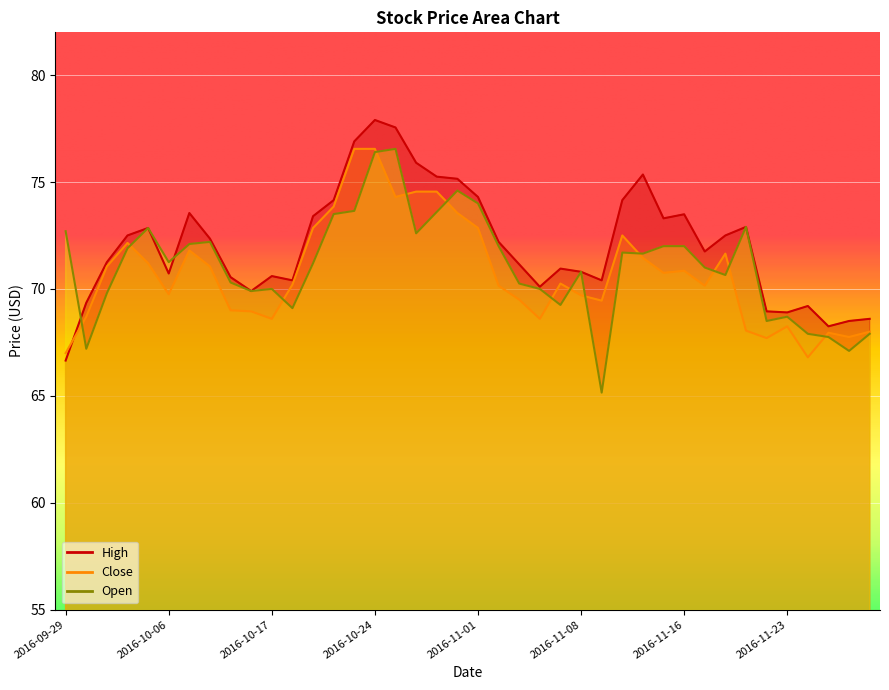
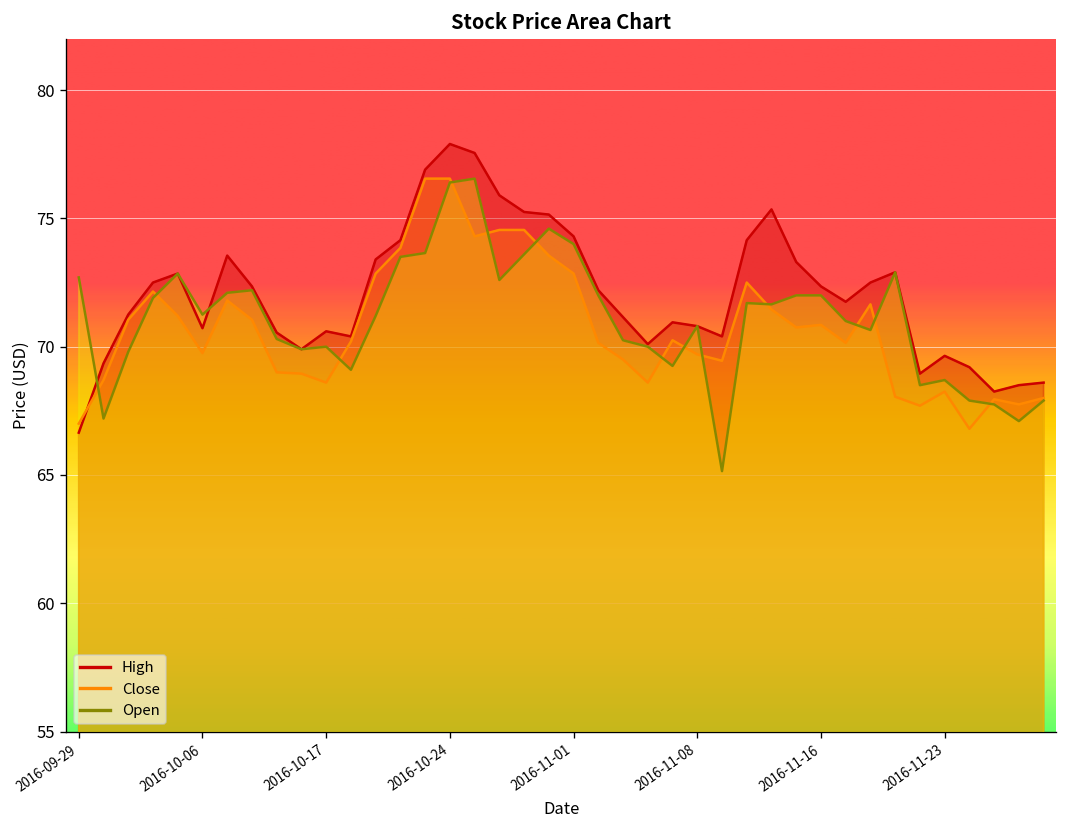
High, 2016-11-16: 73.5 -> 72.3
High, 2016-11-23: 68.9 -> 69.6
